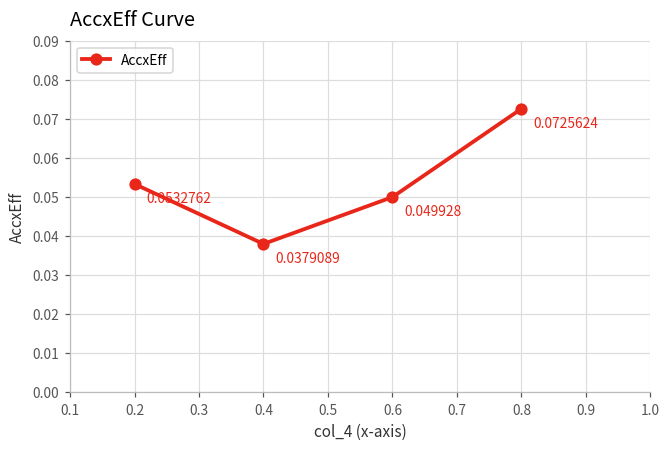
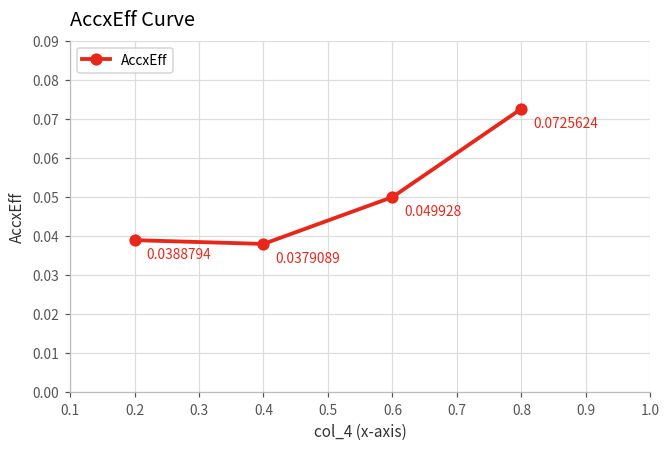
0.2: 0.0532762 -> 0.0388794
